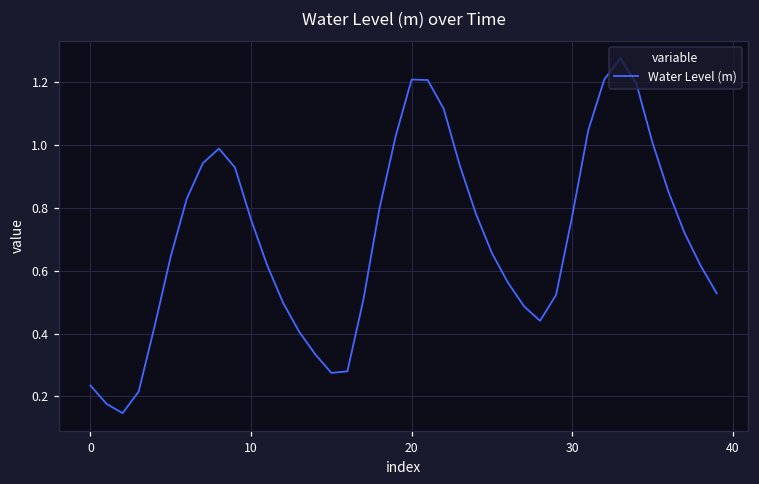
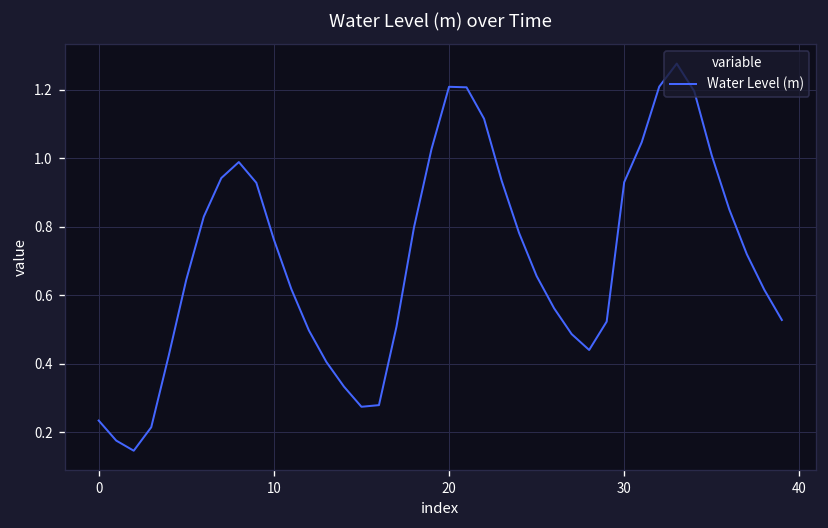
30: 0.77 -> 0.93
